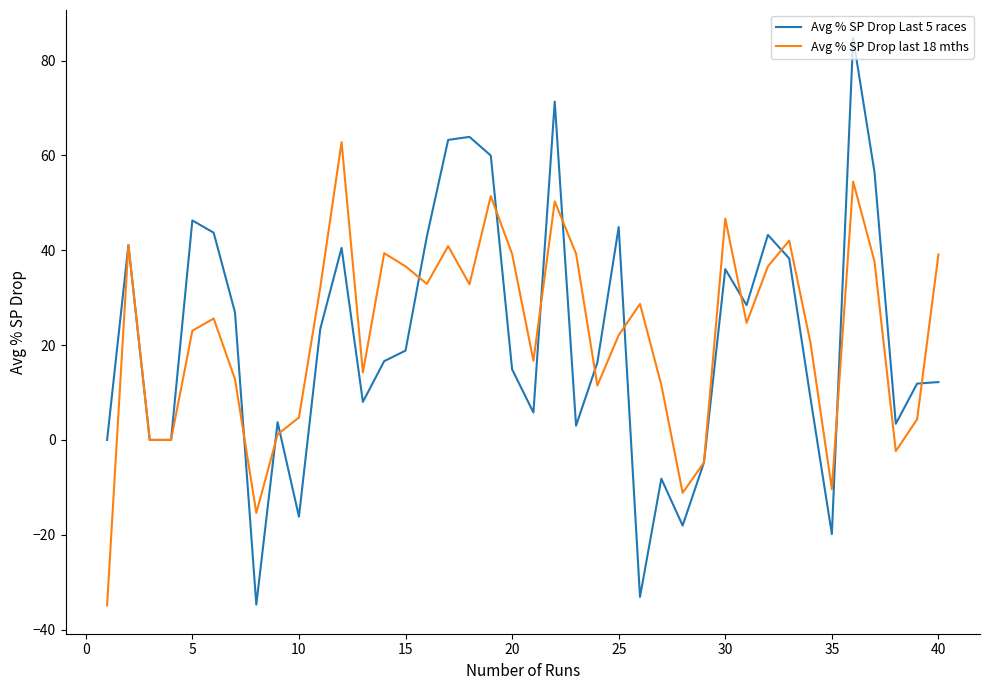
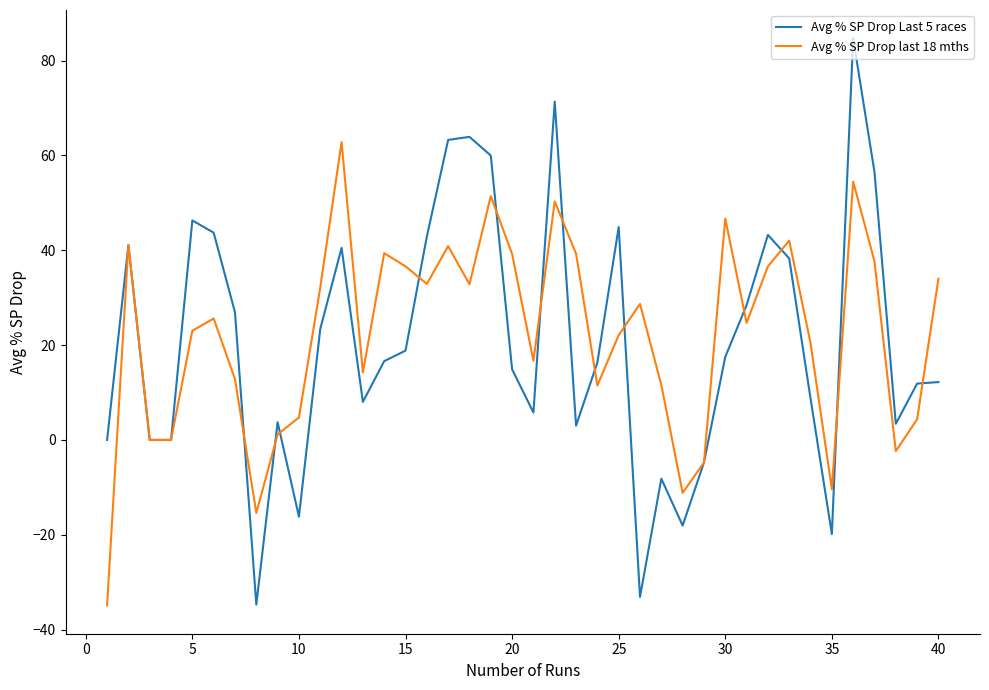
Avg % SP Drop Last 5 races, 30: 36 -> 18
Avg % SP Drop last 18 mths, 40: 39 -> 34
